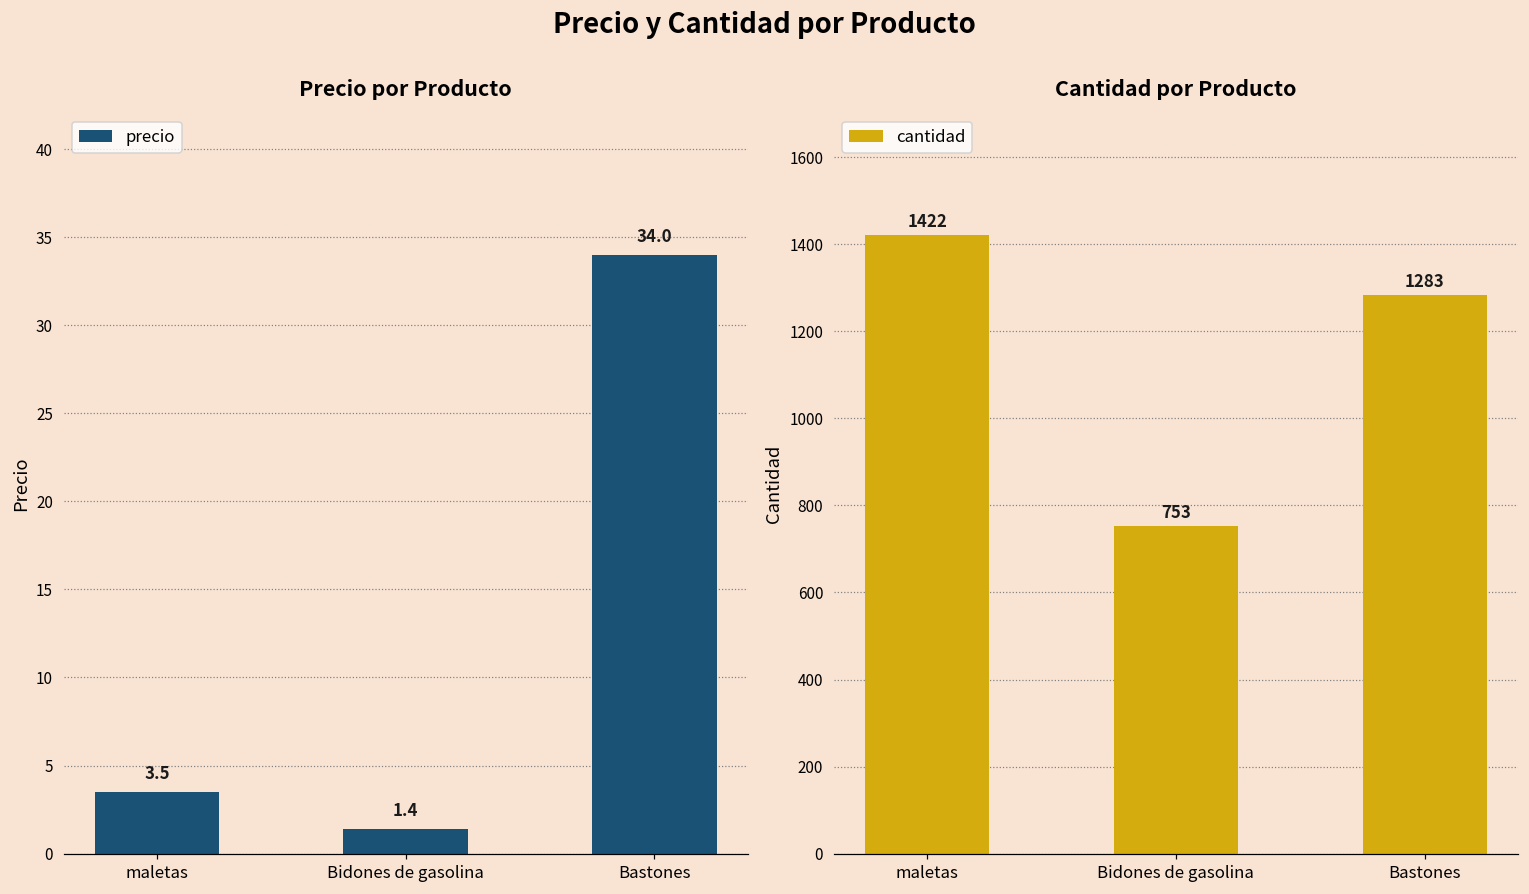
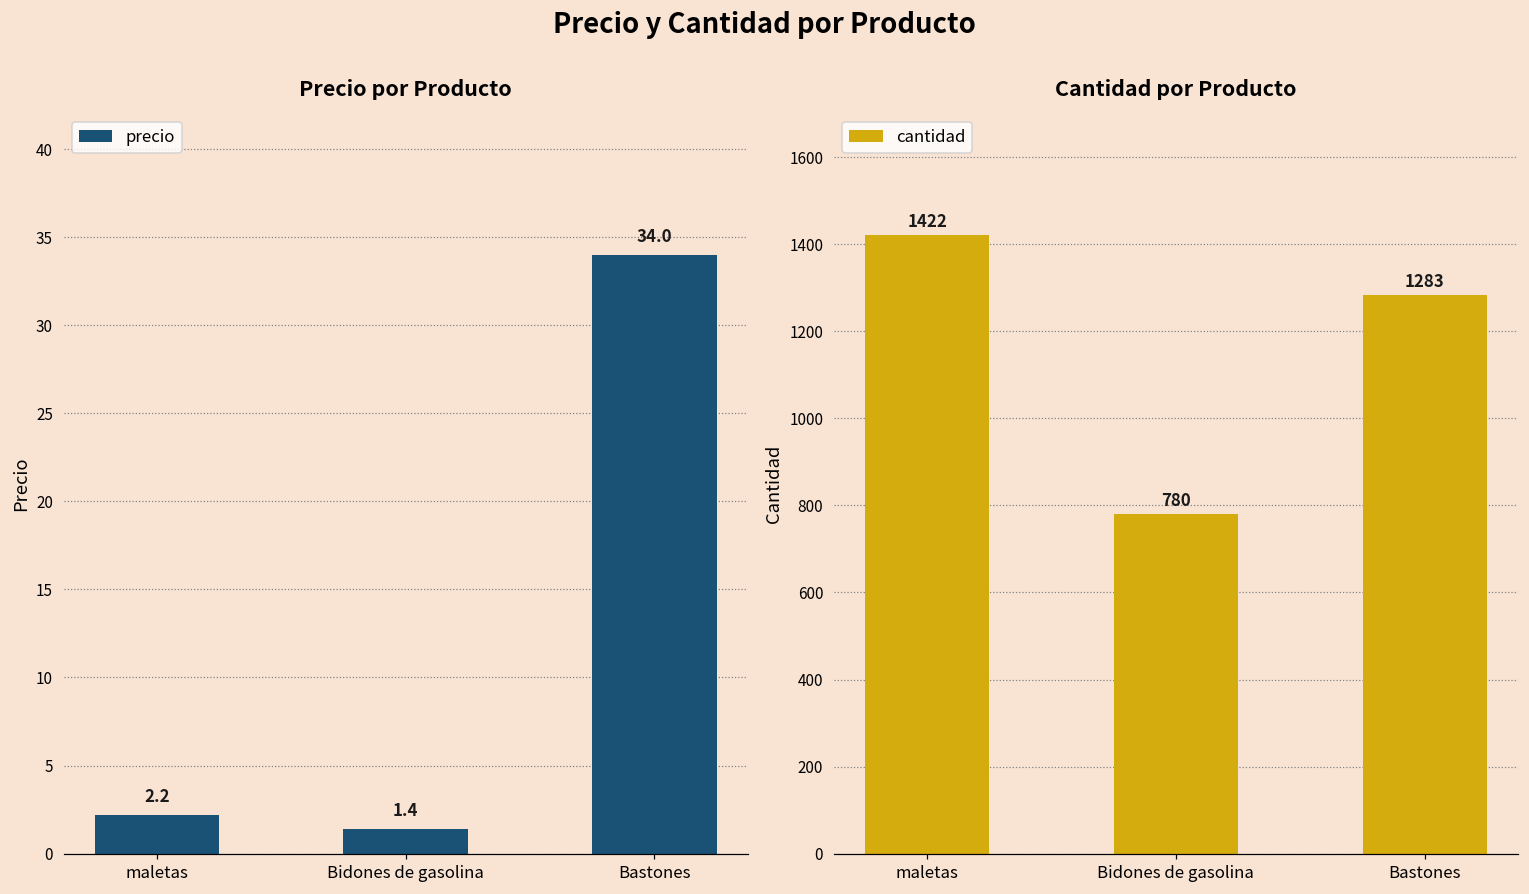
Precio por Producto, maletas: 3.5 -> 2.2
Cantidad por Producto, Bidones de gasolina: 753 -> 780
